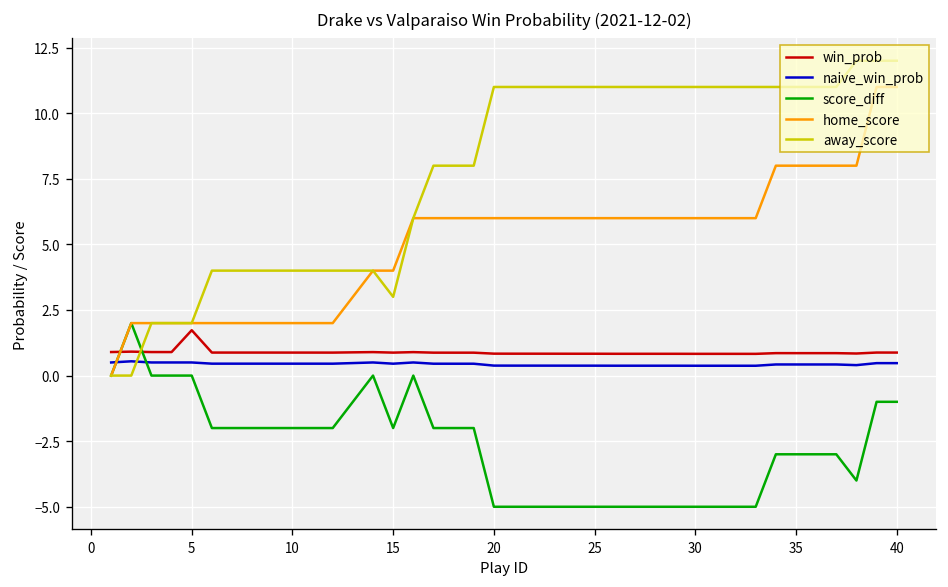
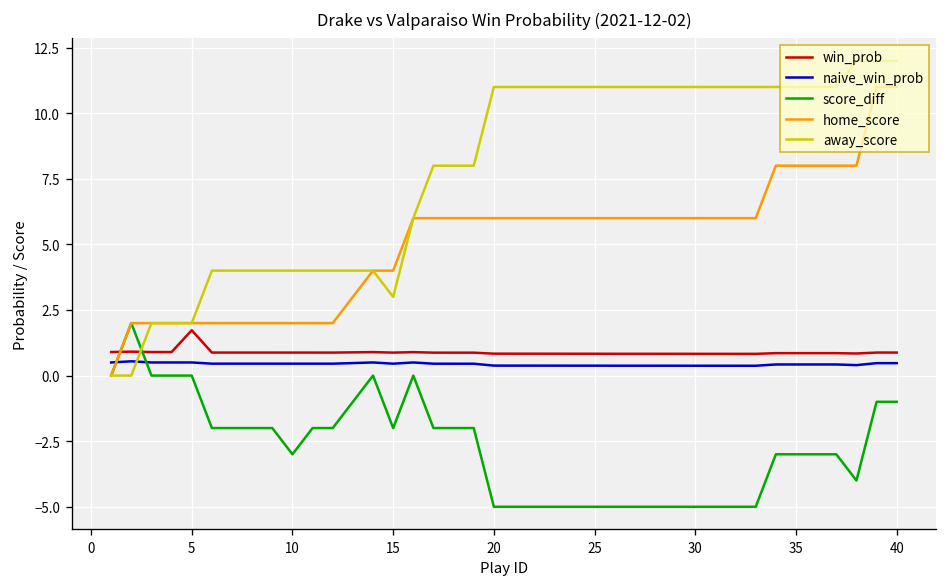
score_diff, 10: -2 -> -3
